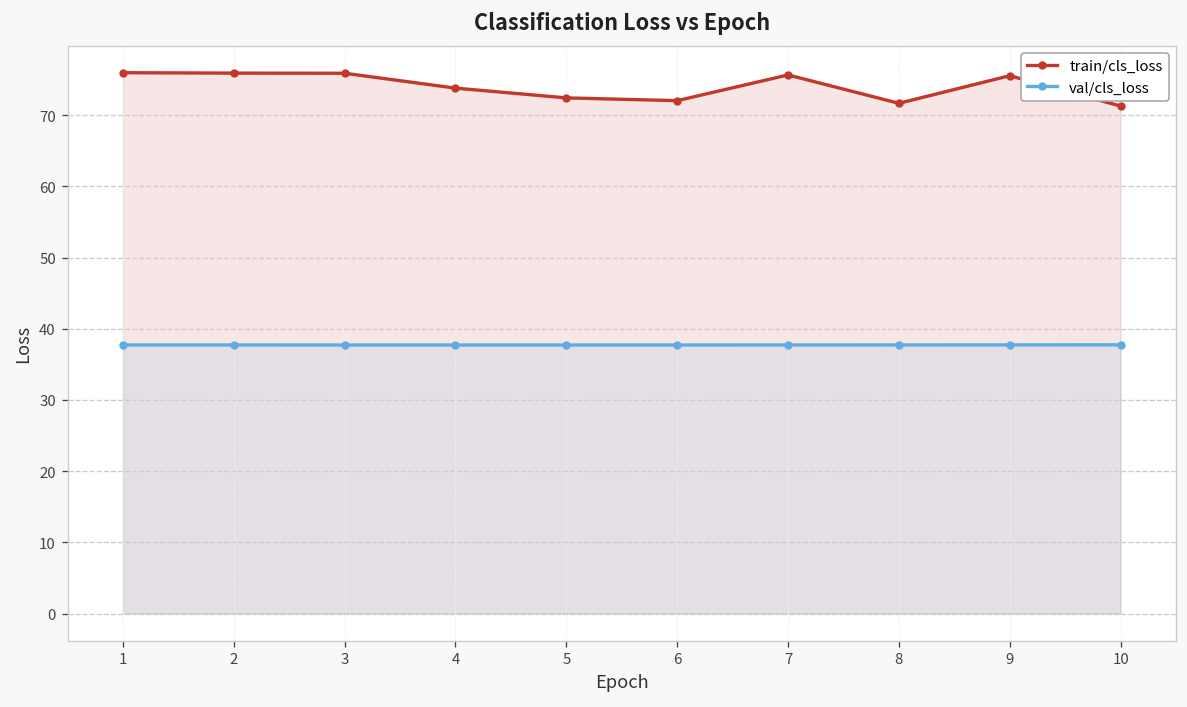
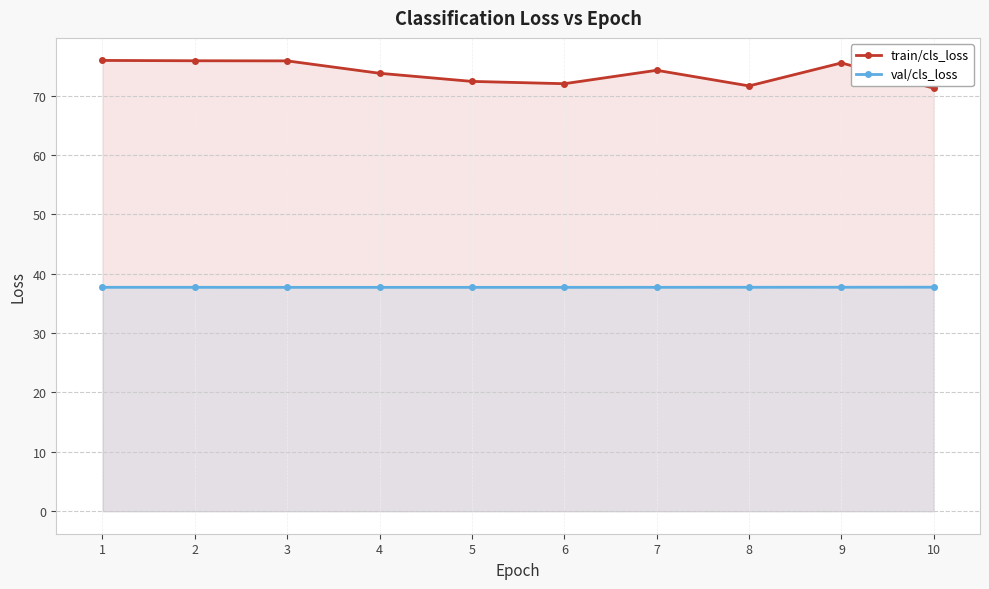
train/cls_loss, 7: 76 -> 74
